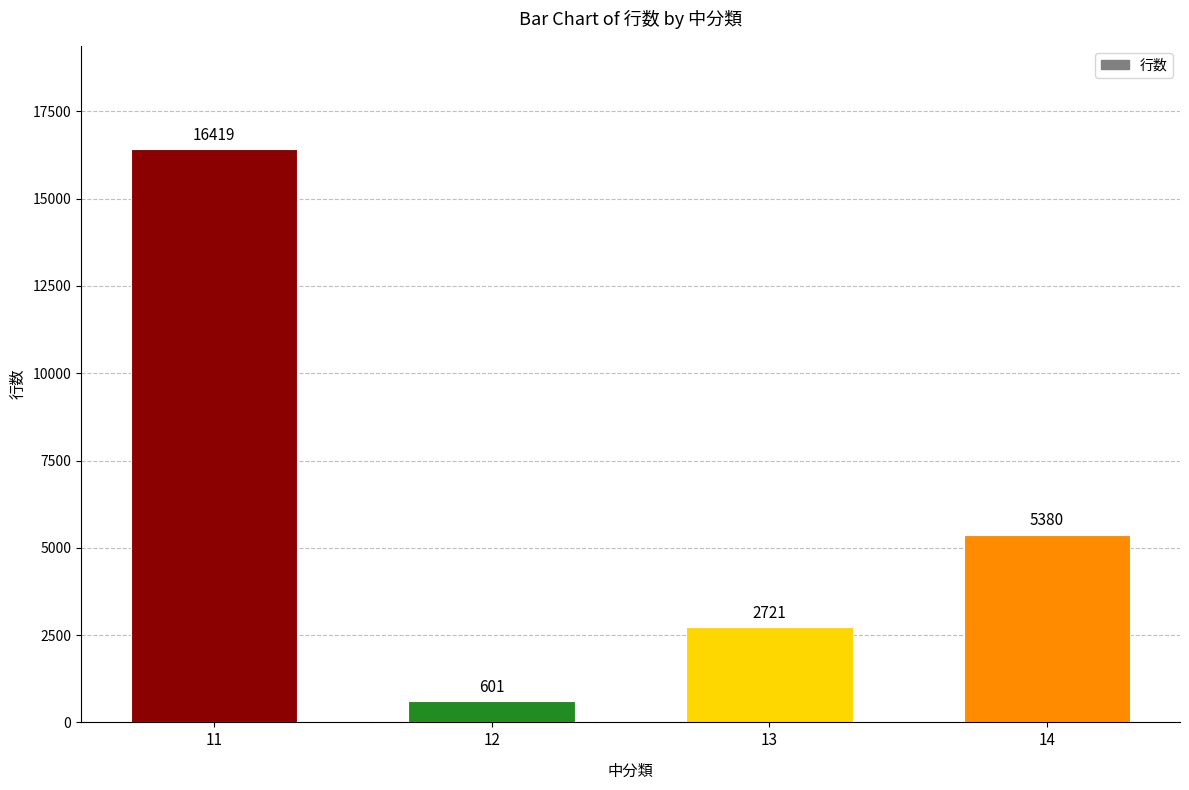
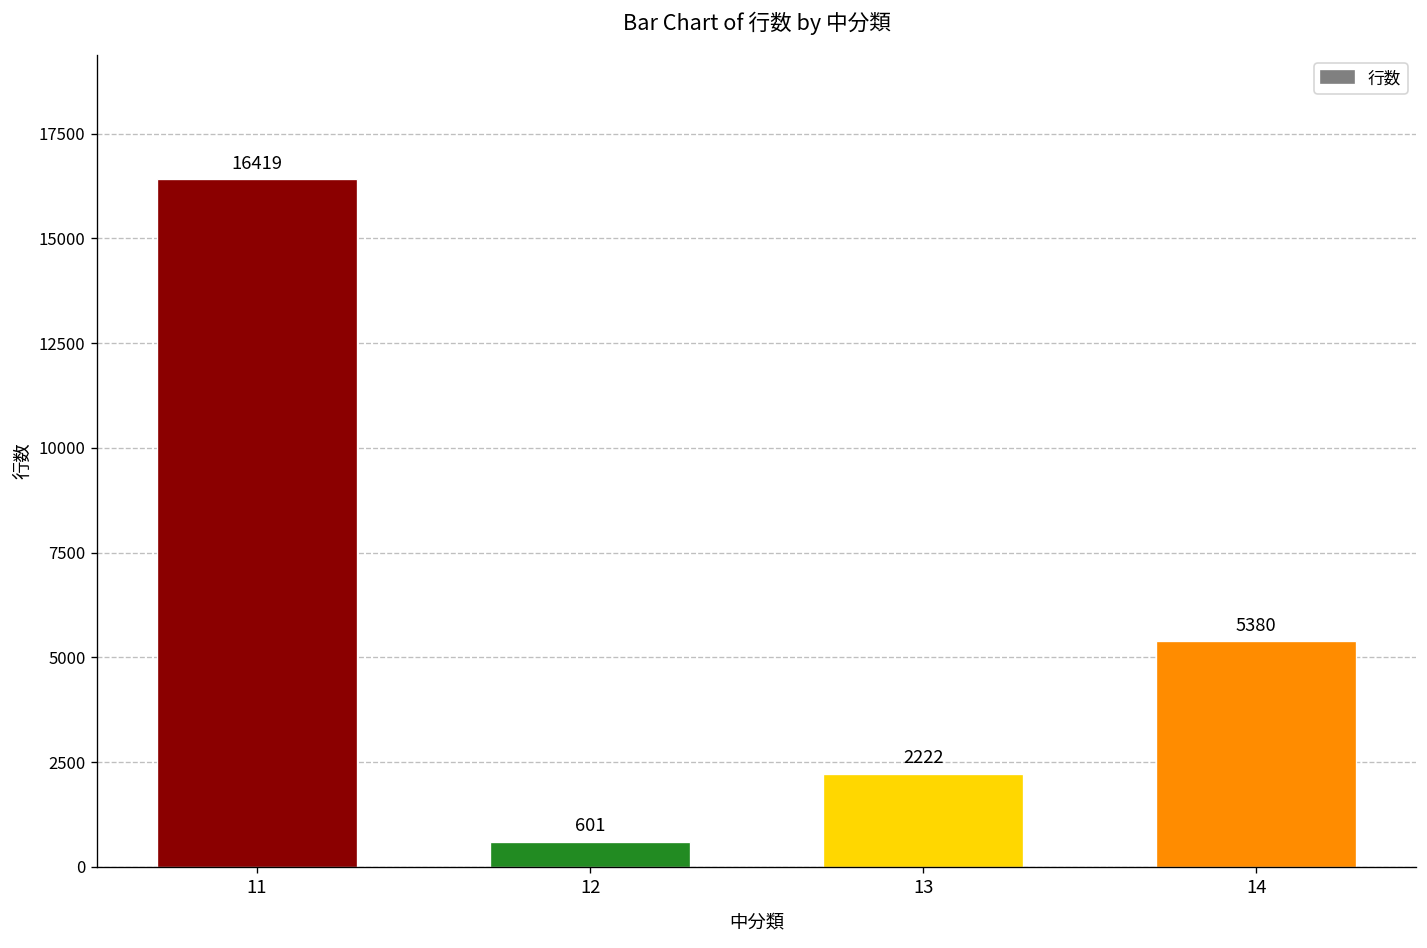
13: 2721 -> 2222
